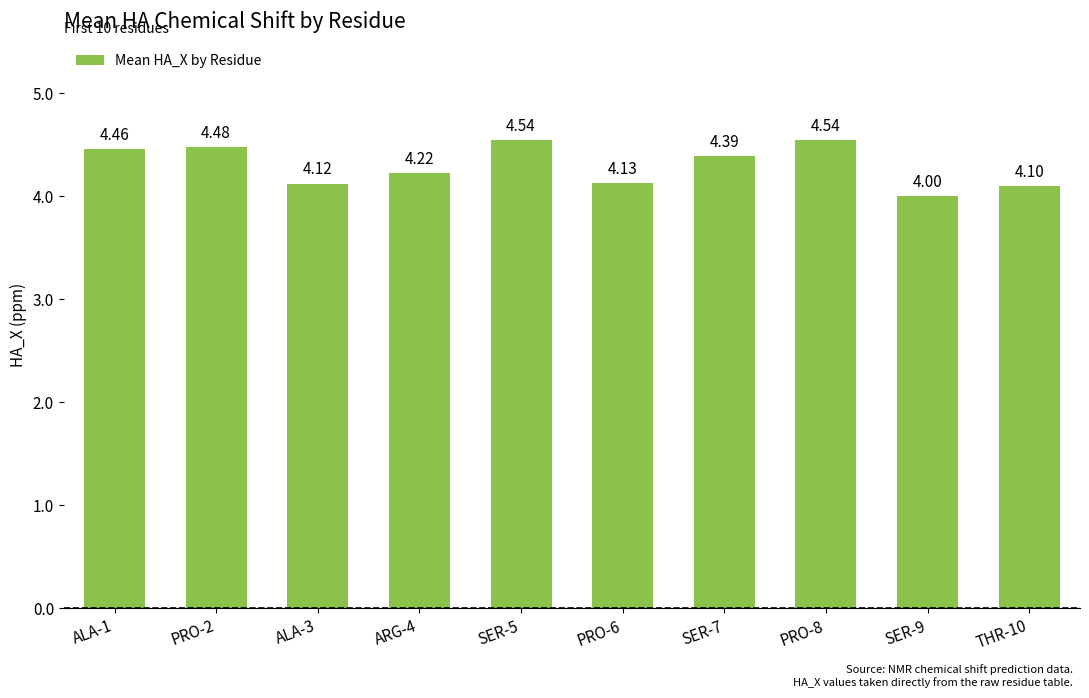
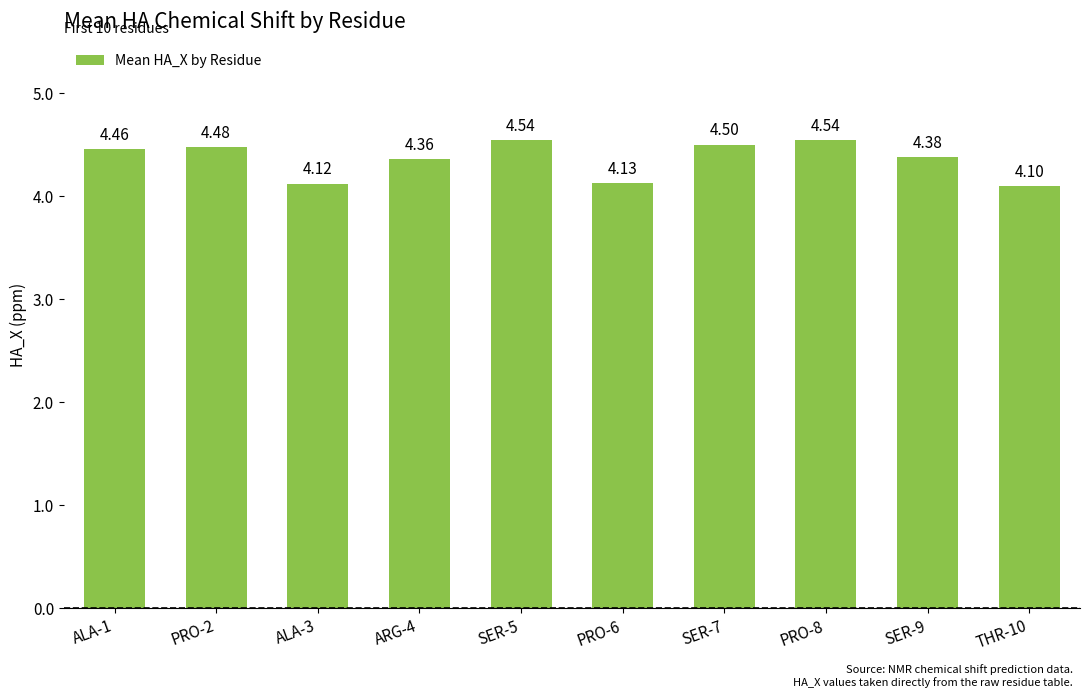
ARG-4: 4.22 -> 4.36
SER-7: 4.39 -> 4.50
SER-9: 4.00 -> 4.38
